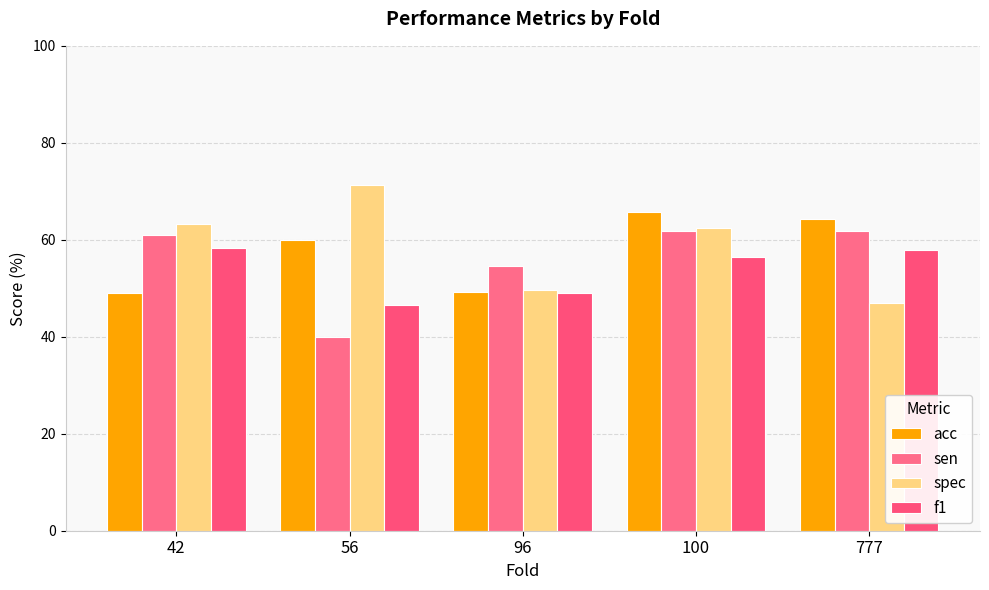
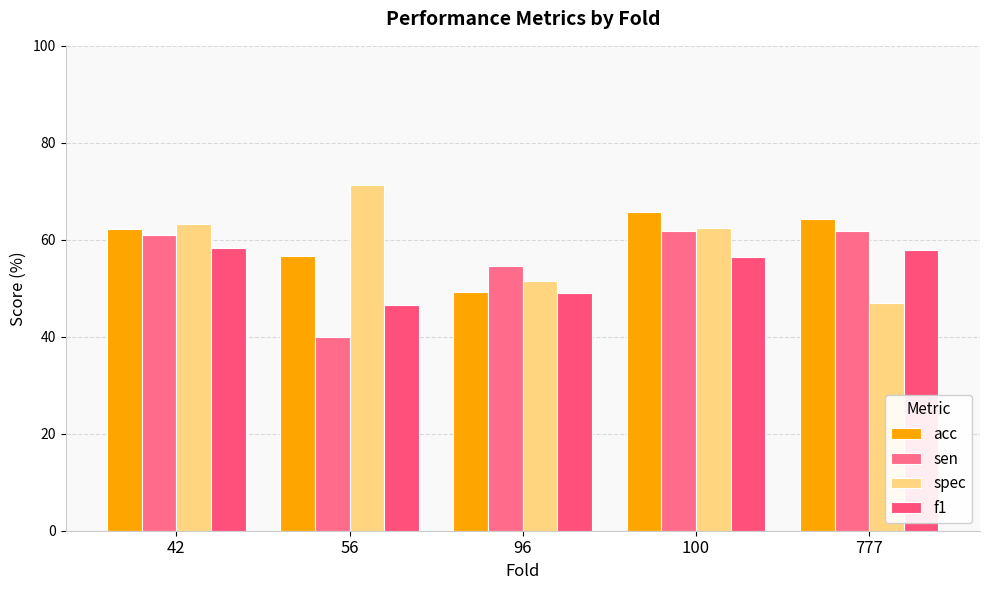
acc, 42: 49 -> 62
acc, 56: 60 -> 57
spec, 96: 50 -> 52
